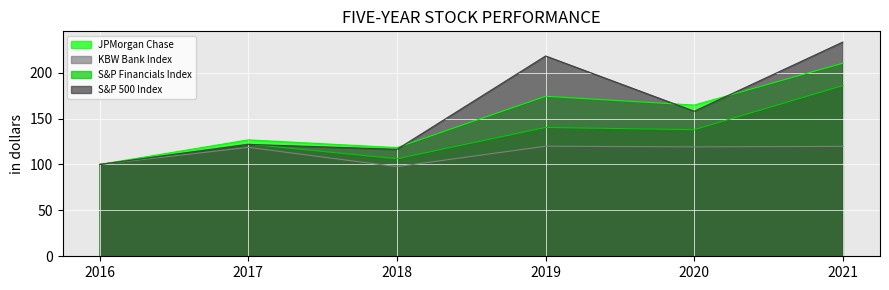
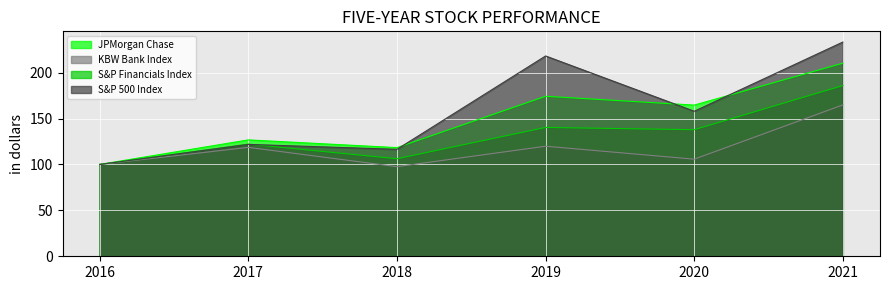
KBW Bank Index, 2020: 120 -> 110
KBW Bank Index, 2021: 120 -> 160
